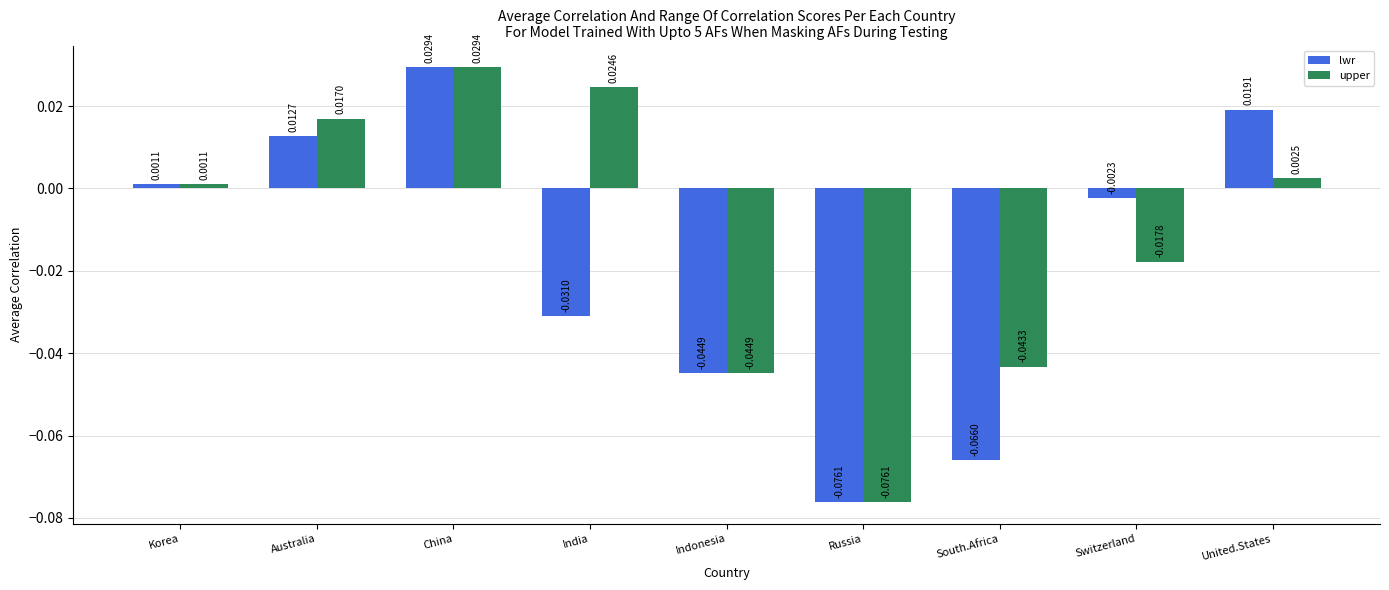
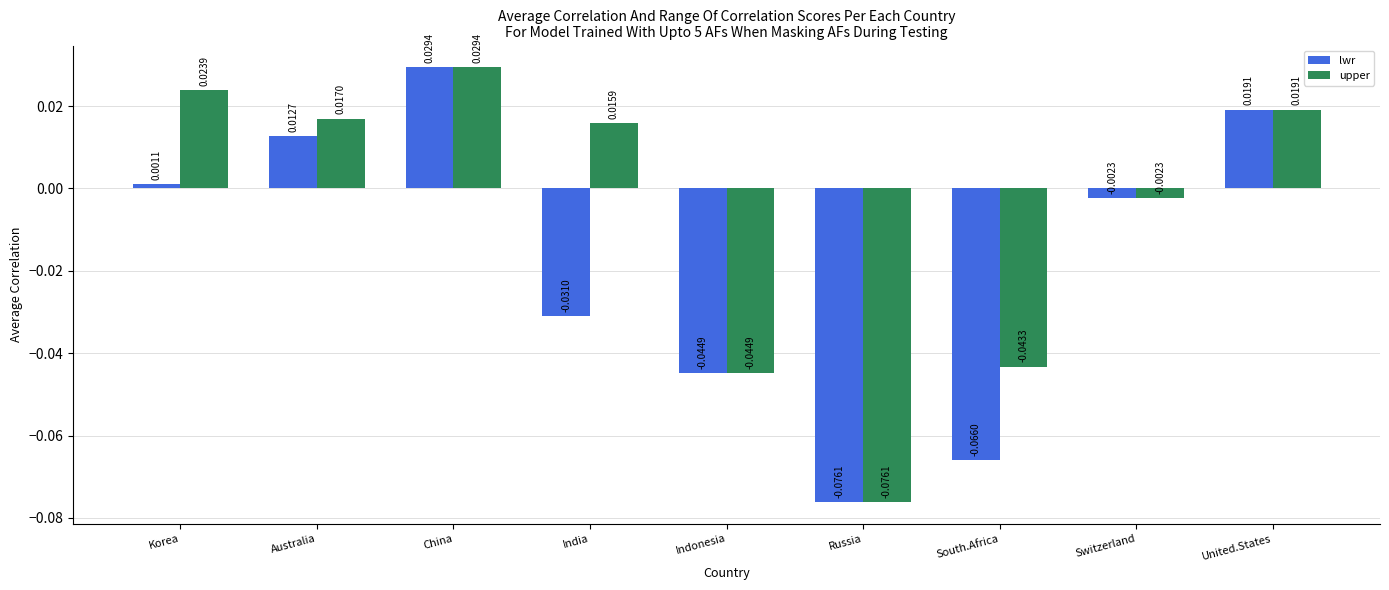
upper, Korea: 0.0011 -> 0.0239
upper, India: 0.0246 -> 0.0159
upper, Switzerland: -0.0178 -> -0.0023
upper, United.States: 0.0025 -> 0.0191
